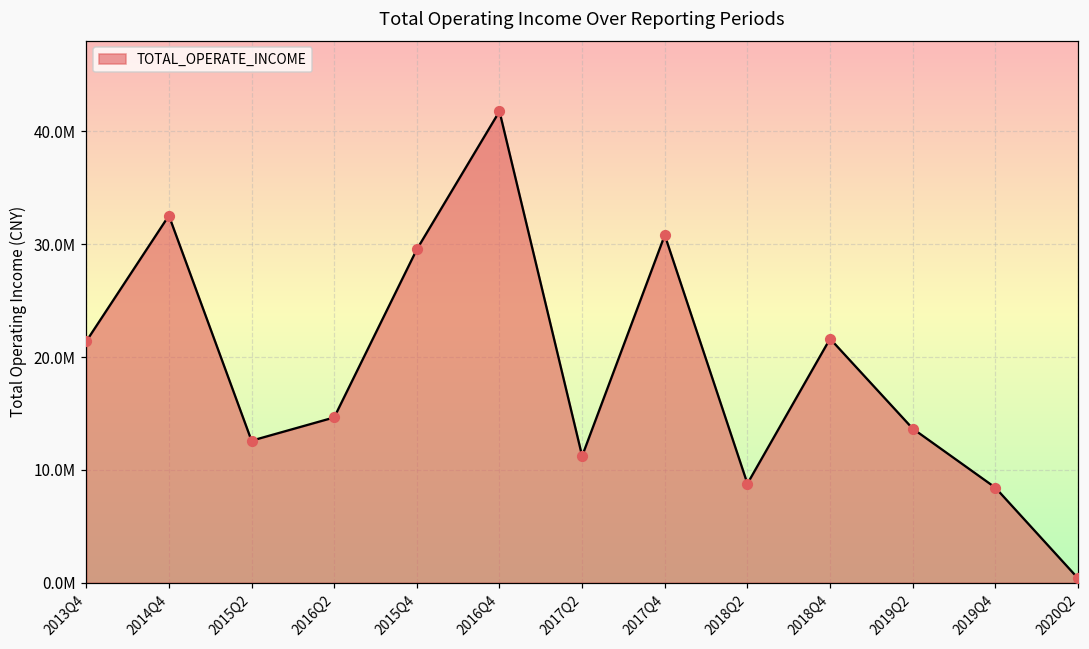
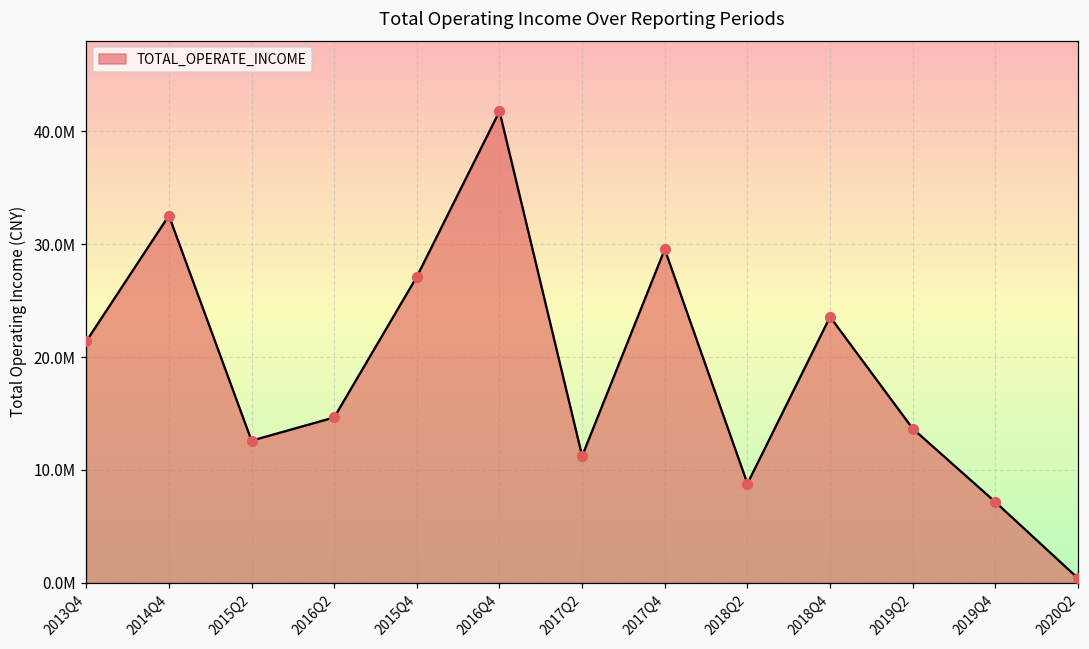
2015Q4: 29500000 -> 27100000
2017Q4: 30800000 -> 29500000
2018Q4: 21600000 -> 23600000
2019Q4: 8400000 -> 7200000
